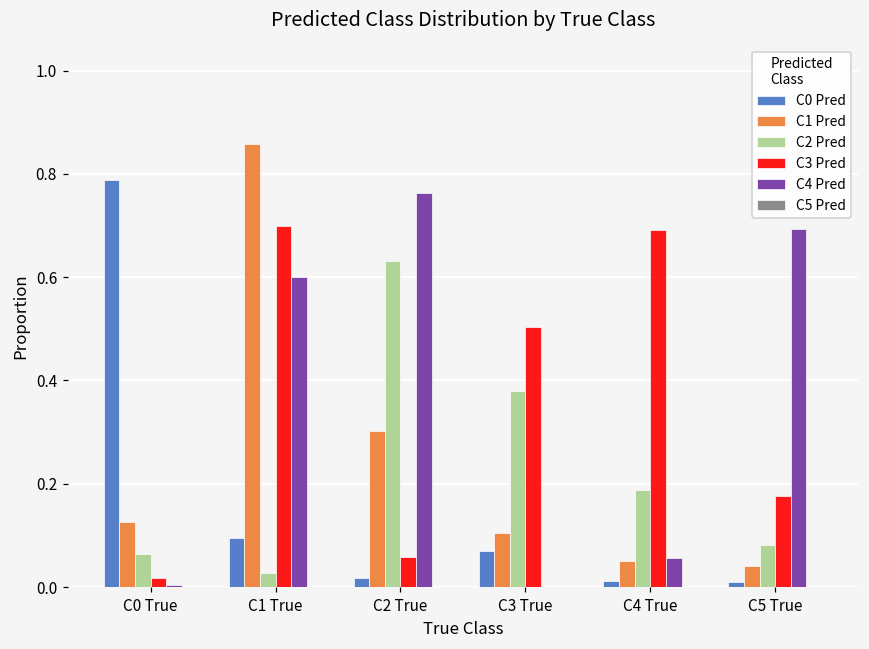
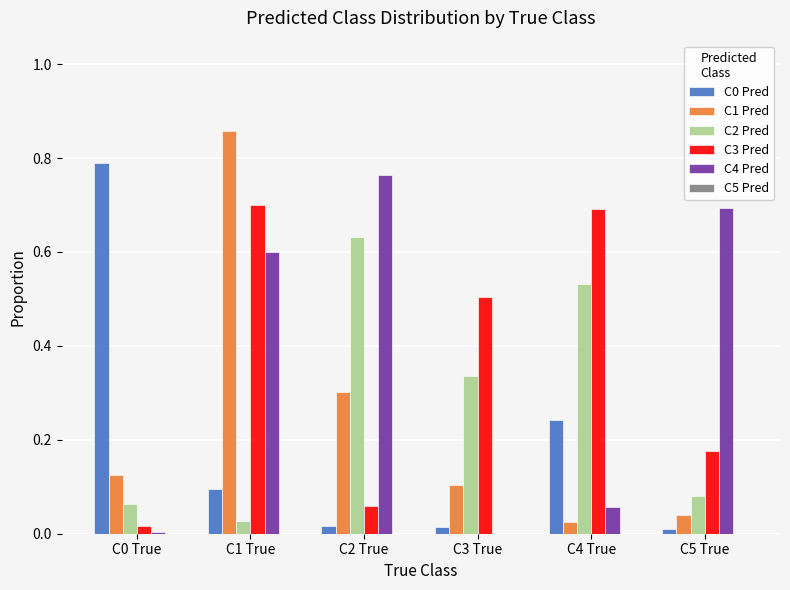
C0 Pred, C3 True: 0.07 -> 0.01
C2 Pred, C3 True: 0.38 -> 0.34
C0 Pred, C4 True: 0.01 -> 0.24
C1 Pred, C4 True: 0.05 -> 0.02
C2 Pred, C4 True: 0.19 -> 0.53
